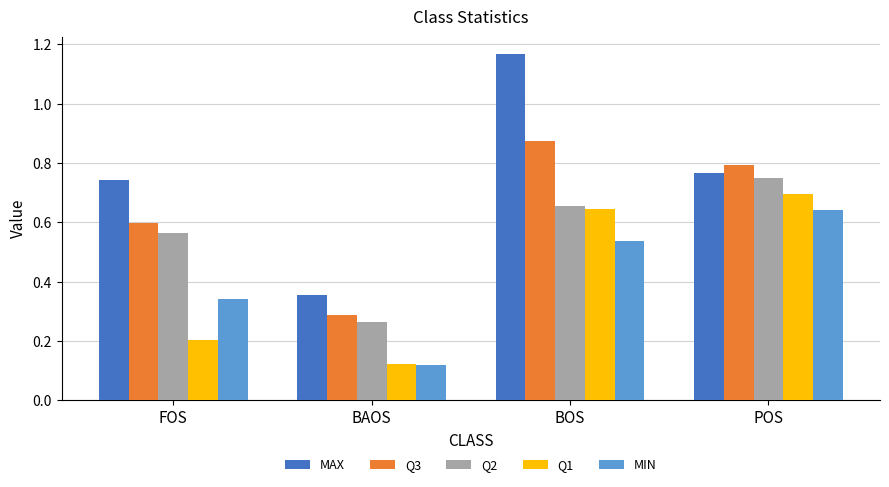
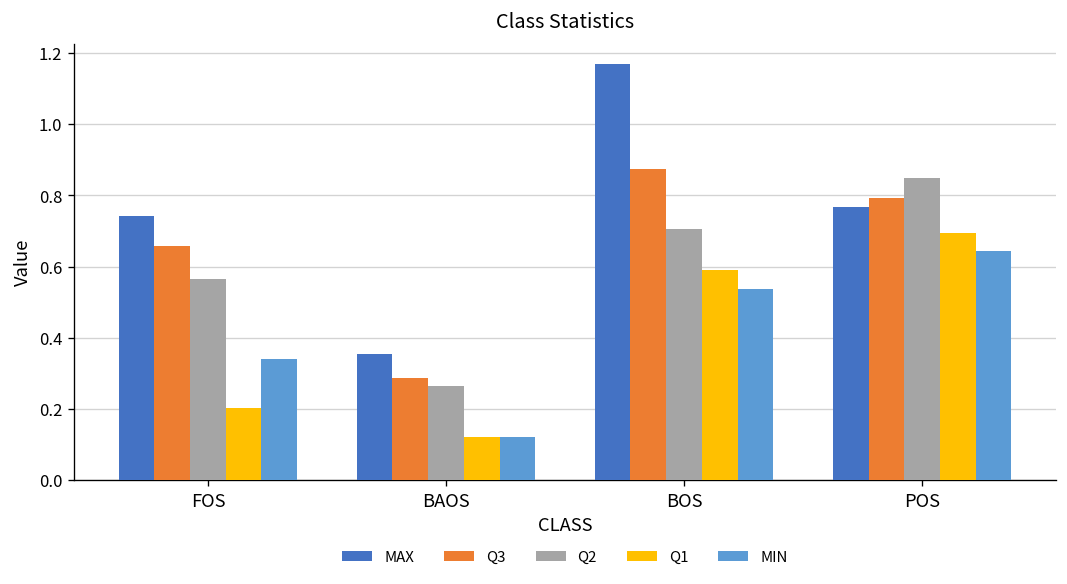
Q3, FOS: 0.60 -> 0.66
Q2, BOS: 0.66 -> 0.71
Q1, BOS: 0.65 -> 0.59
Q2, POS: 0.75 -> 0.85
